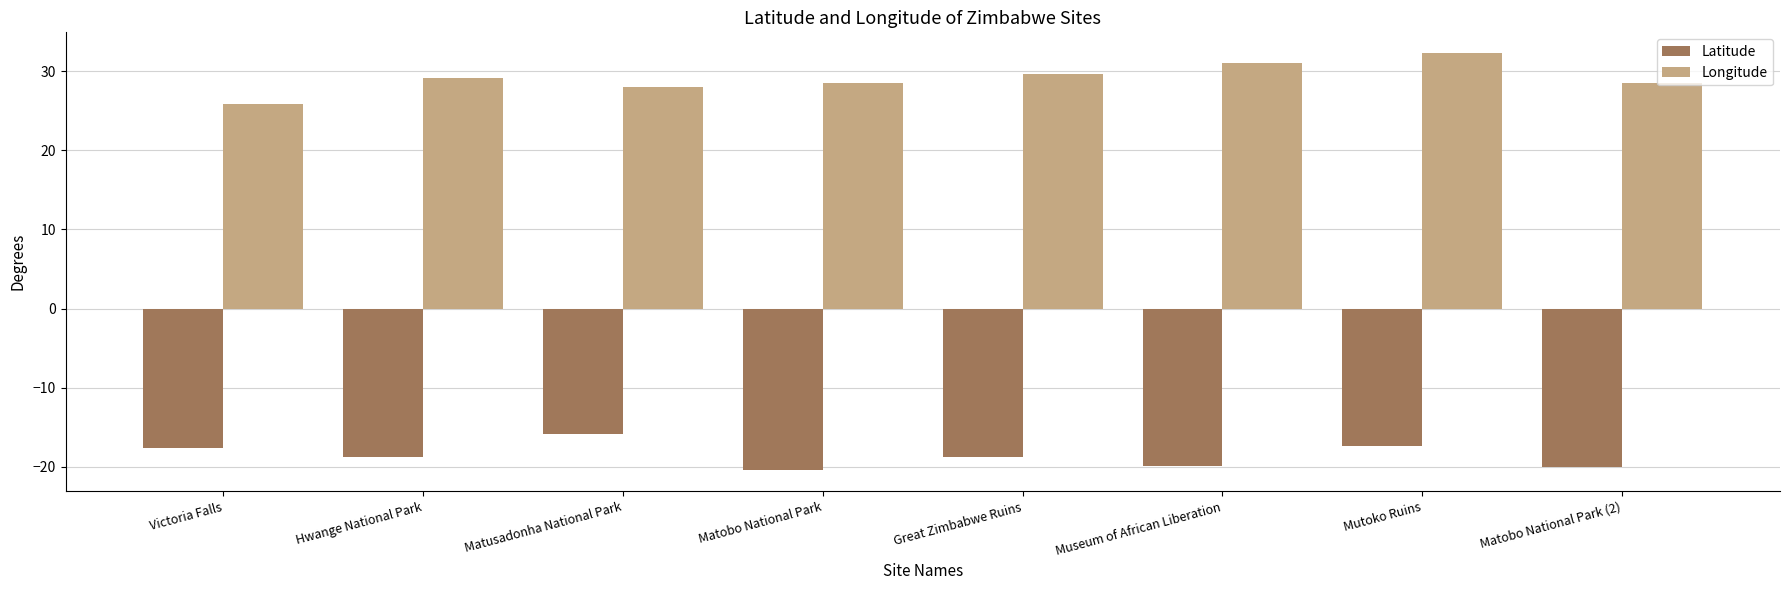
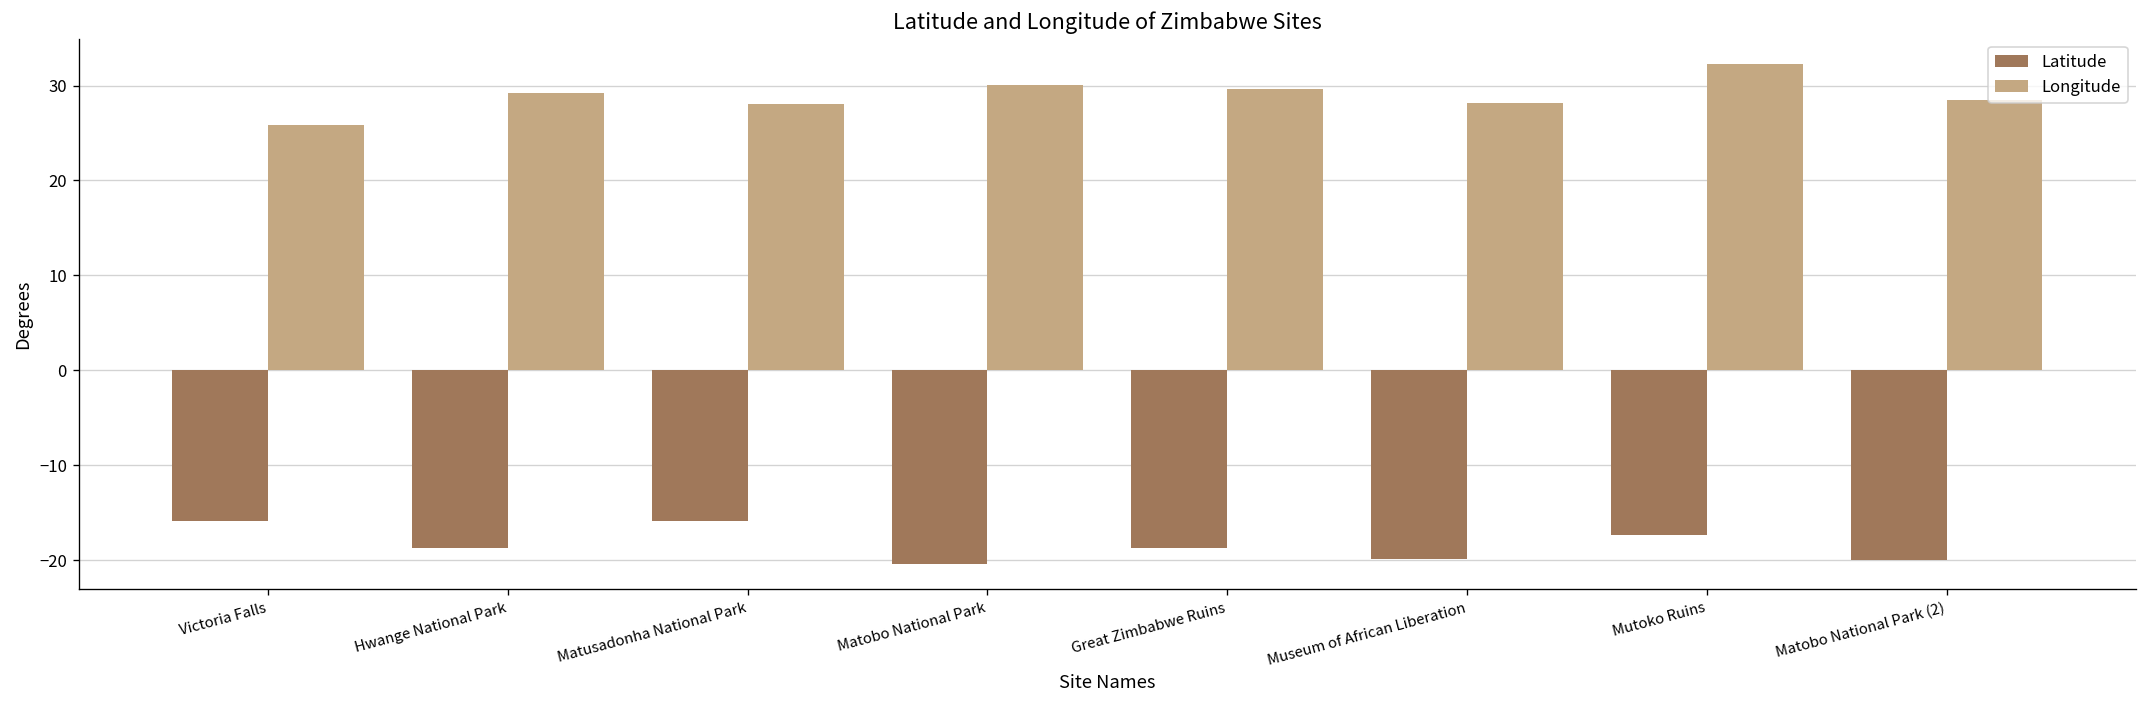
Latitude, Victoria Falls: -18 -> -16
Longitude, Matobo National Park: 29 -> 30
Longitude, Museum of African Liberation: 31 -> 28
